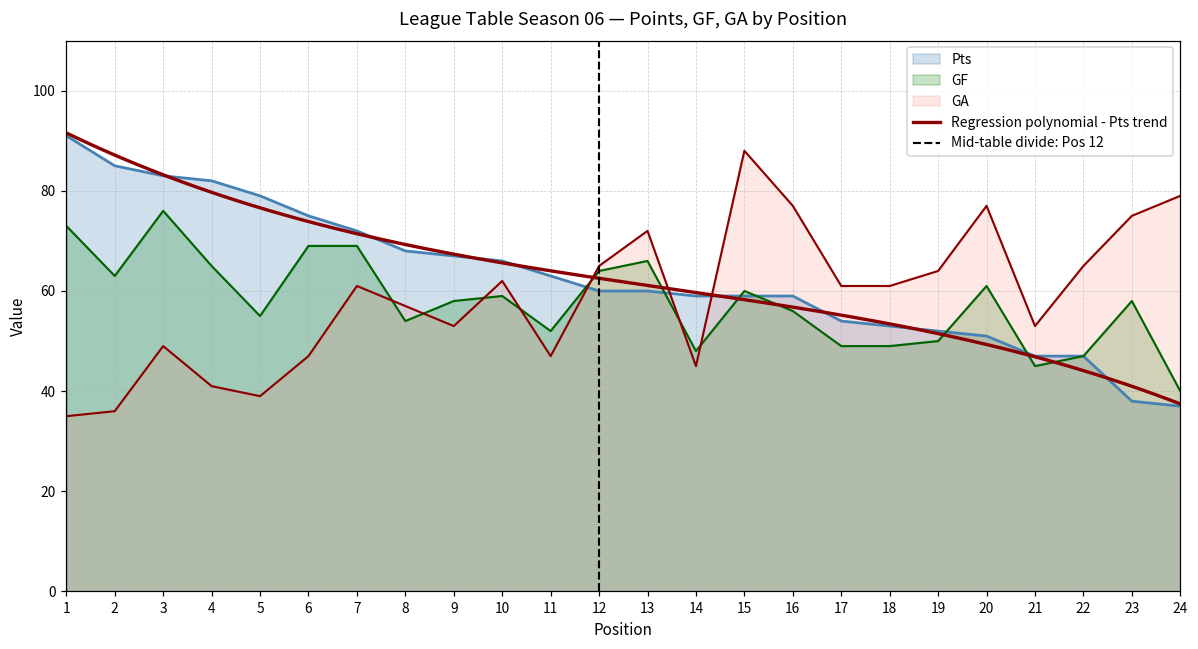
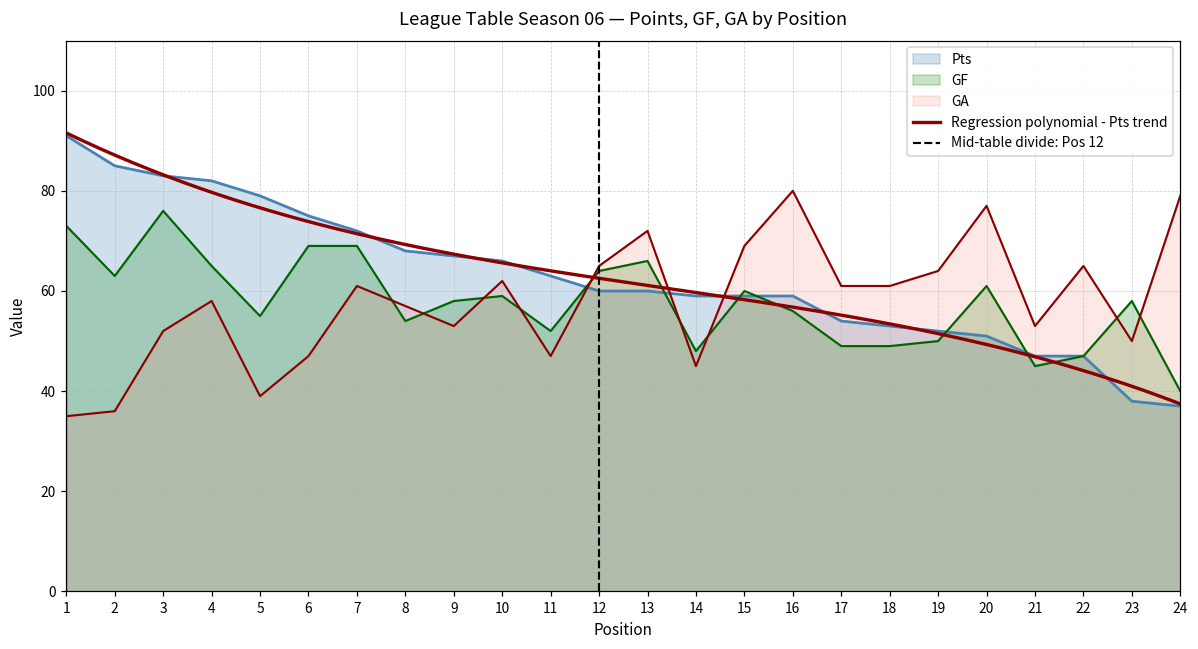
GA, 3: 49 -> 52
GA, 4: 41 -> 58
GA, 15: 88 -> 69
GA, 16: 77 -> 80
GA, 23: 75 -> 50
